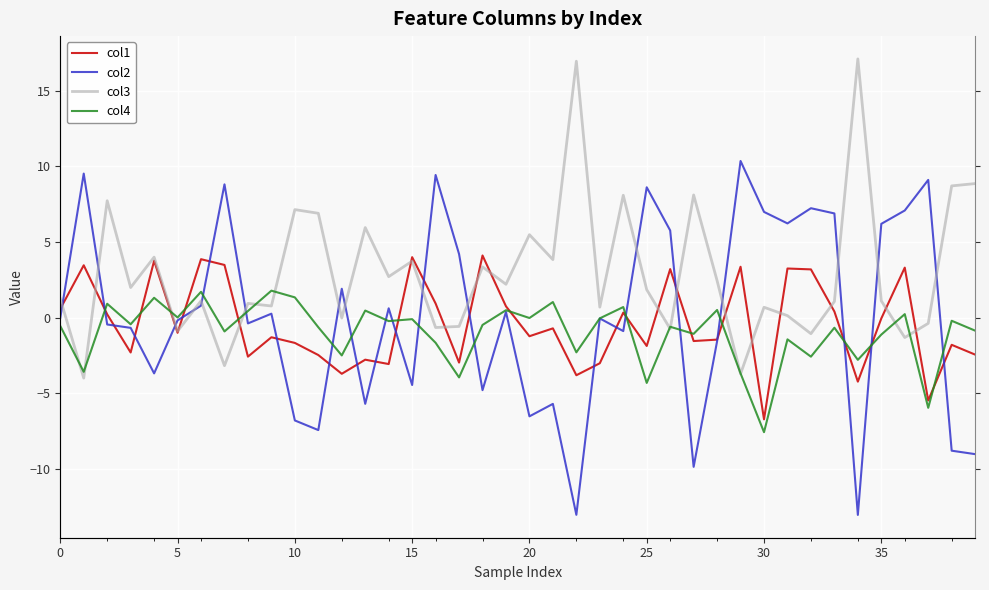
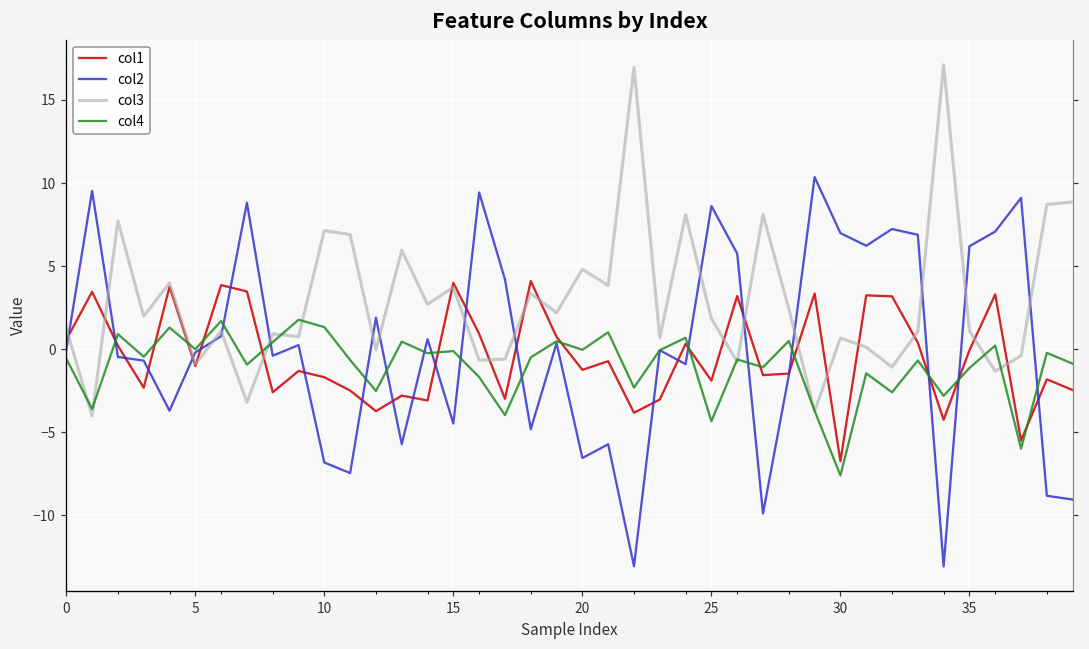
col3, 20: 5.5 -> 4.8
